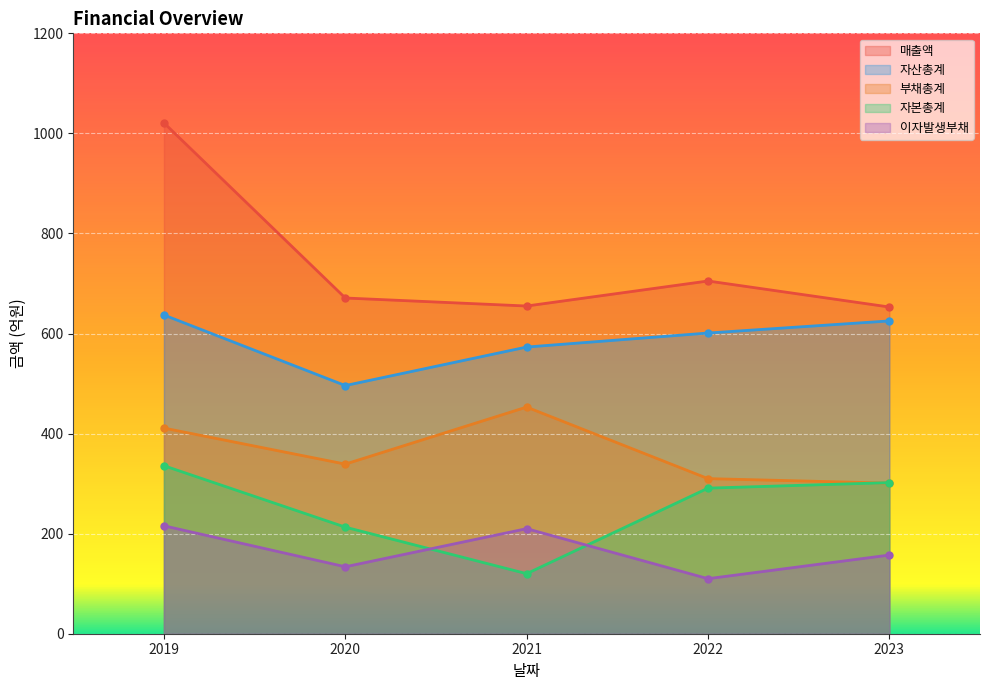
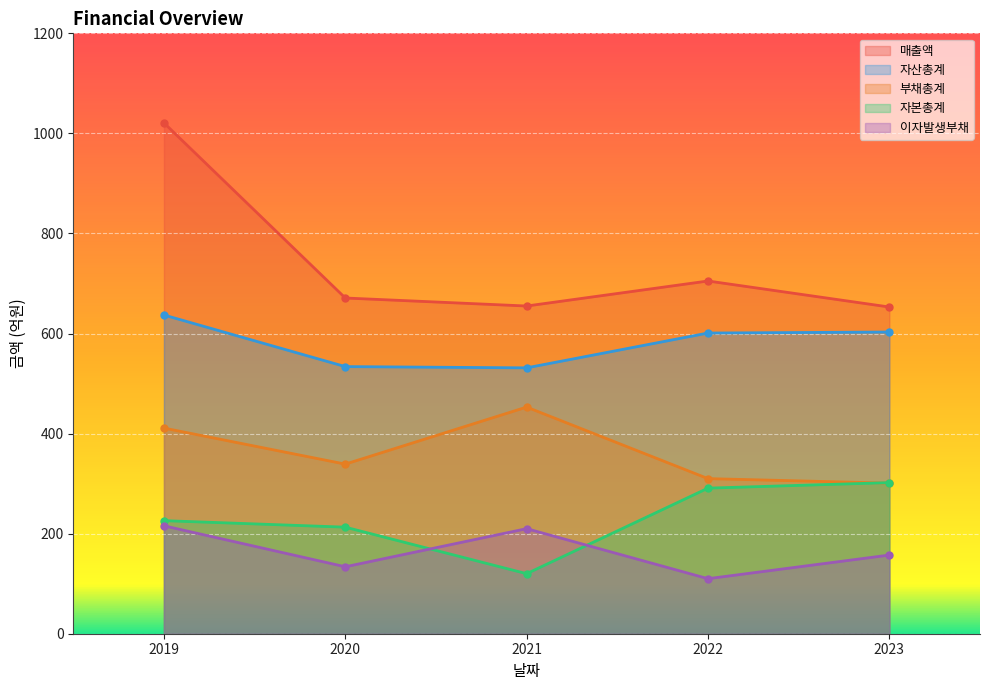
자본총계, 2019: 340 -> 230
자산총계, 2020: 500 -> 530
자산총계, 2021: 570 -> 530
자산총계, 2023: 630 -> 600
